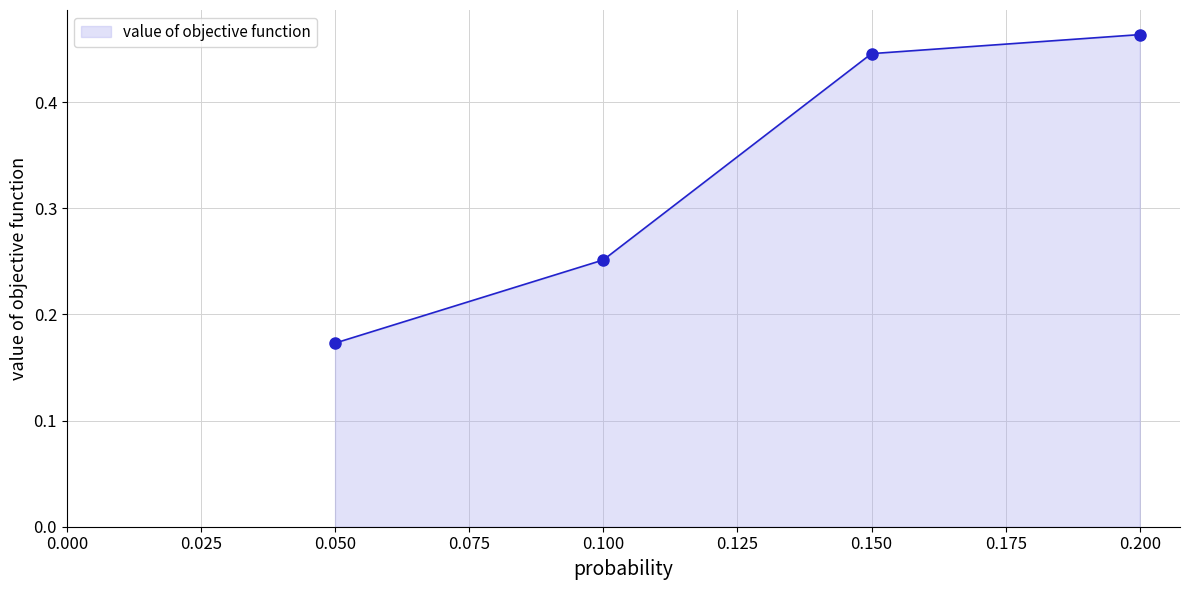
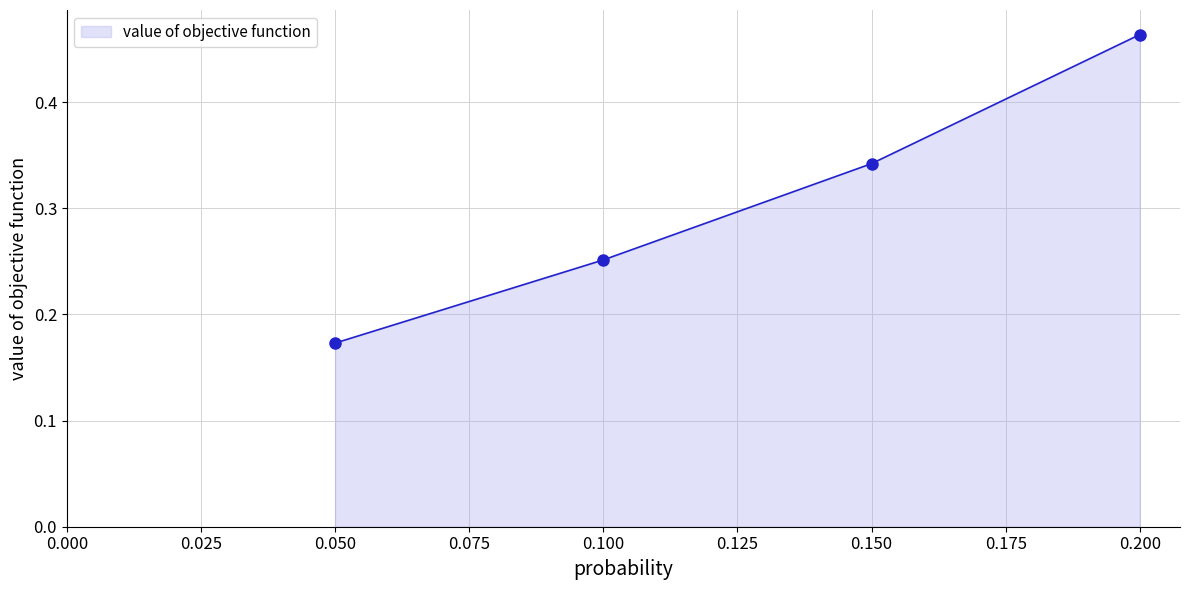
0.150: 0.446 -> 0.342
